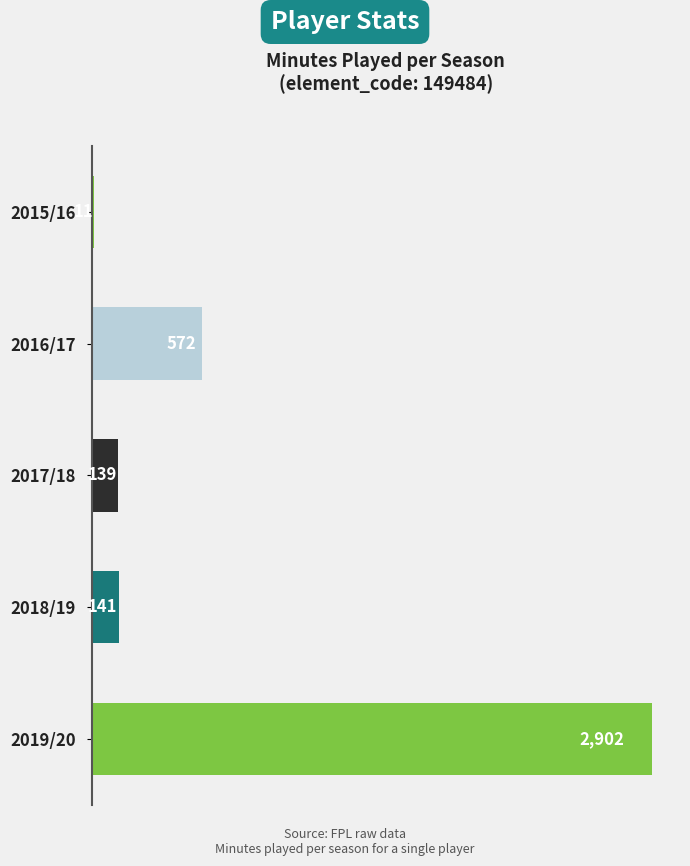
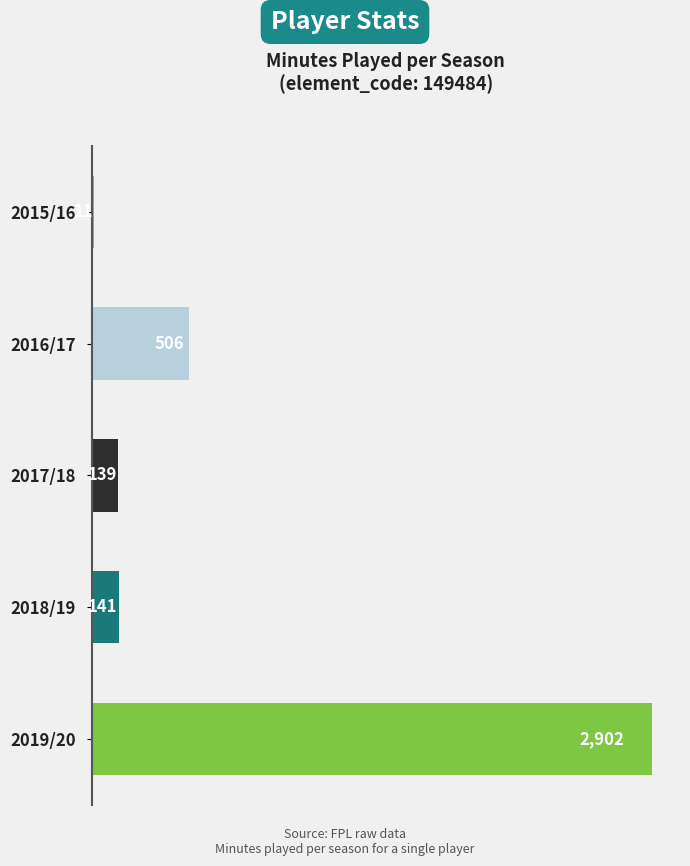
2016/17: 572 -> 506
